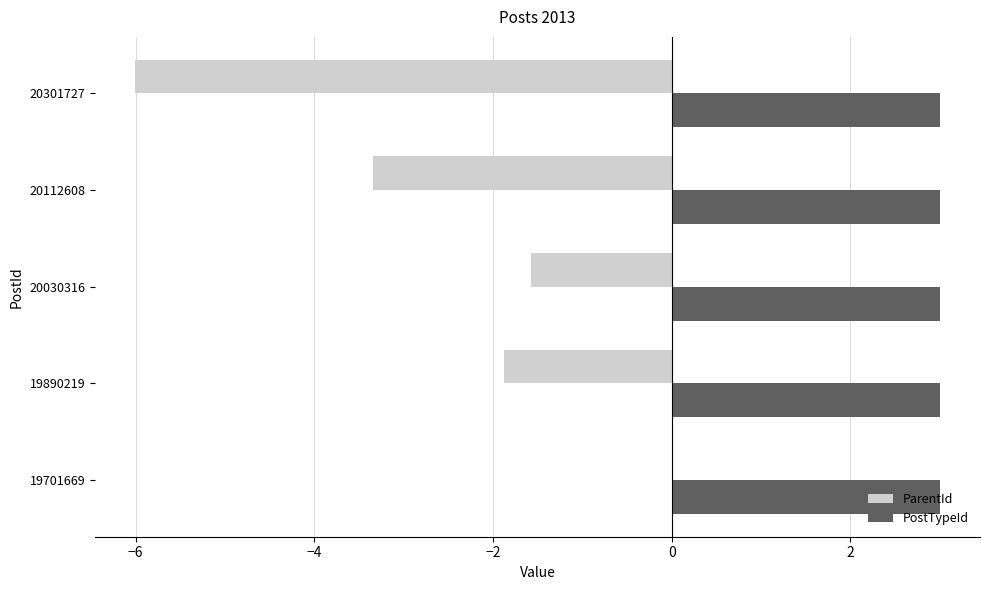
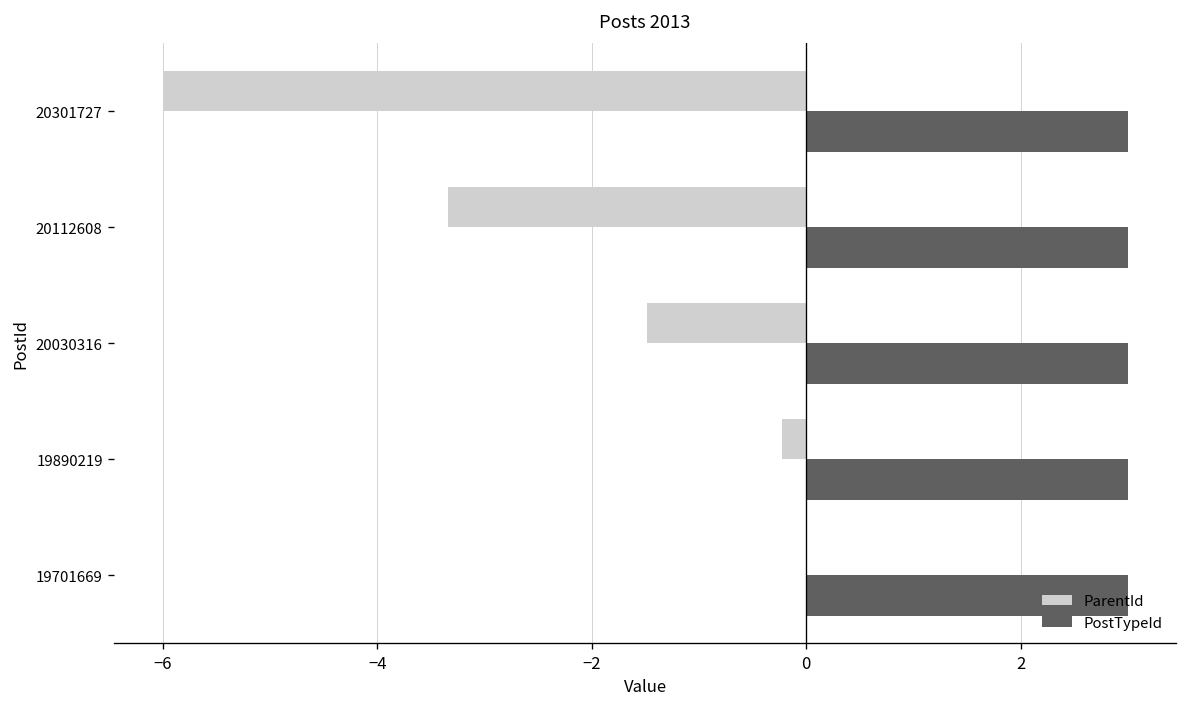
ParentId, 20030316: -1.6 -> -1.5
ParentId, 19890219: -1.9 -> -0.2
